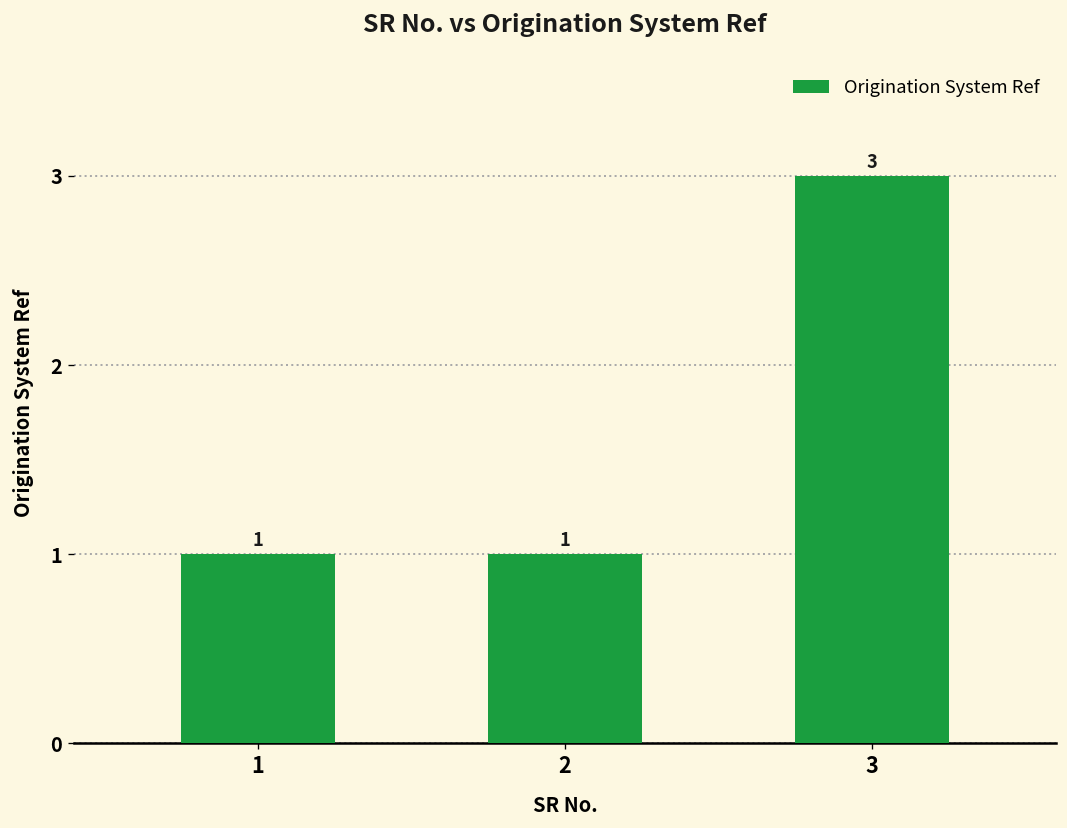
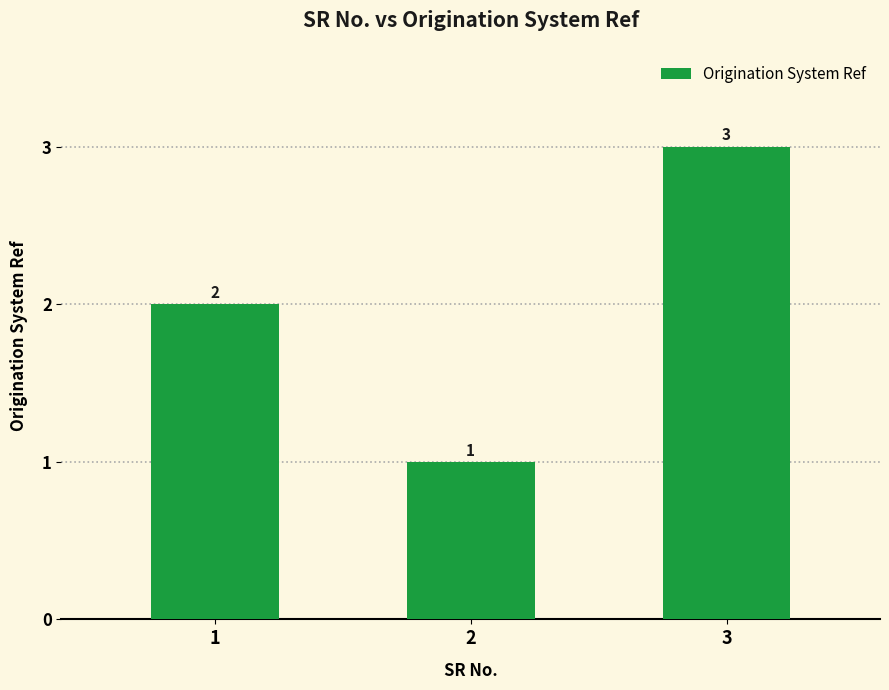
1: 1 -> 2
